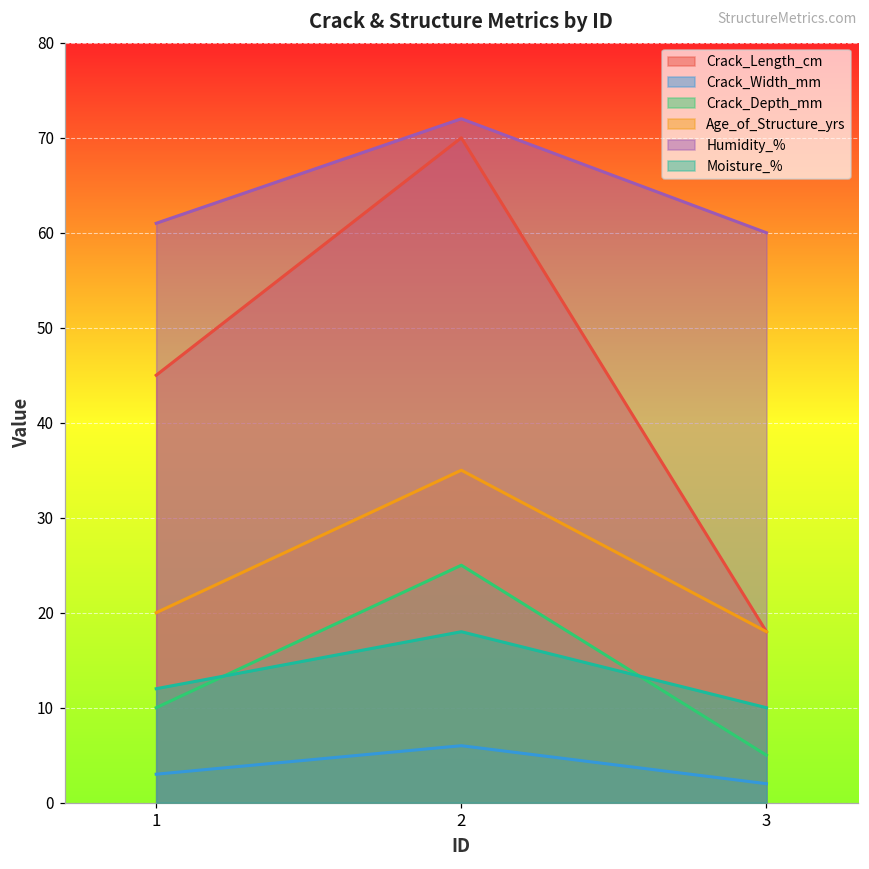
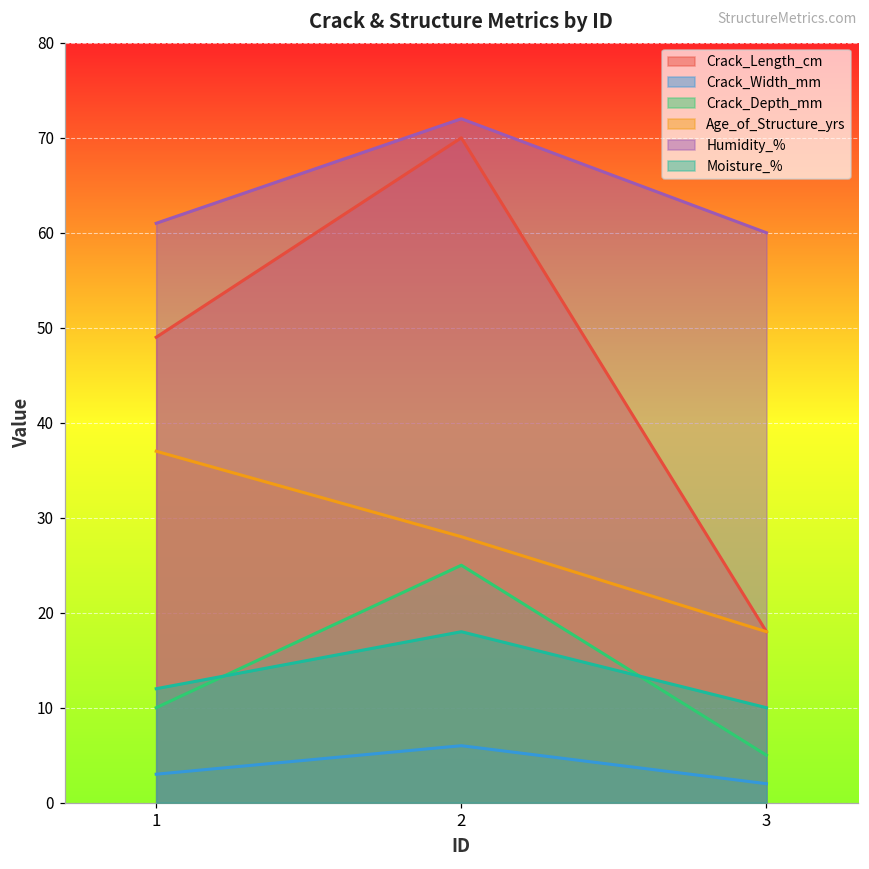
Crack_Length_cm, 1: 45 -> 49
Age_of_Structure_yrs, 1: 20 -> 37
Age_of_Structure_yrs, 2: 35 -> 28
